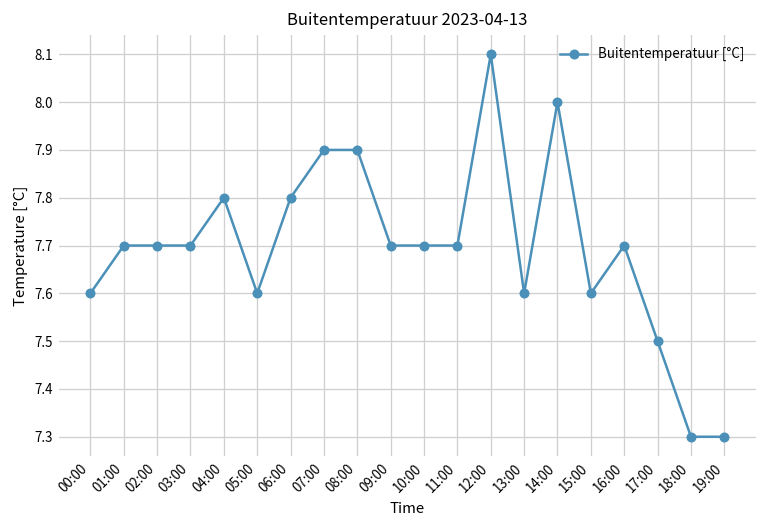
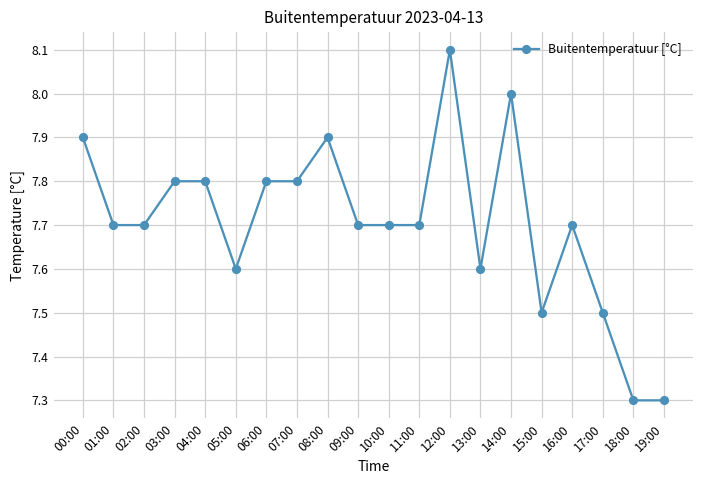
00:00: 7.6 -> 7.9
03:00: 7.7 -> 7.8
07:00: 7.9 -> 7.8
15:00: 7.6 -> 7.5
